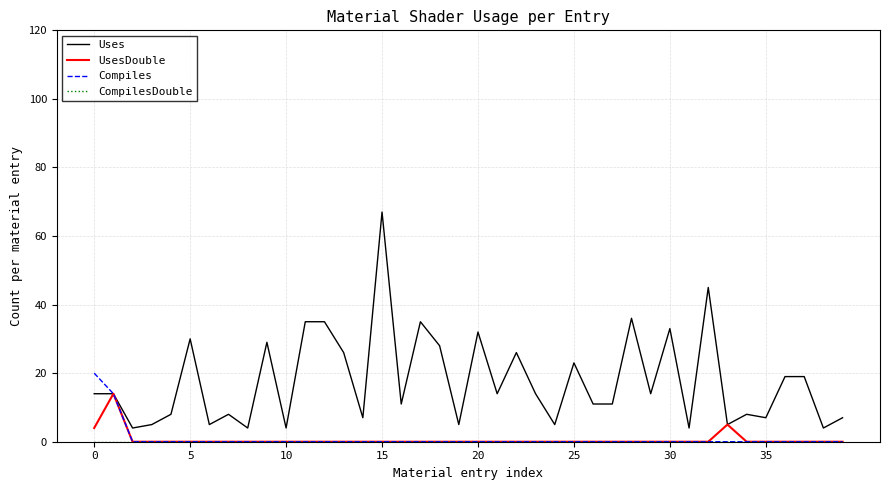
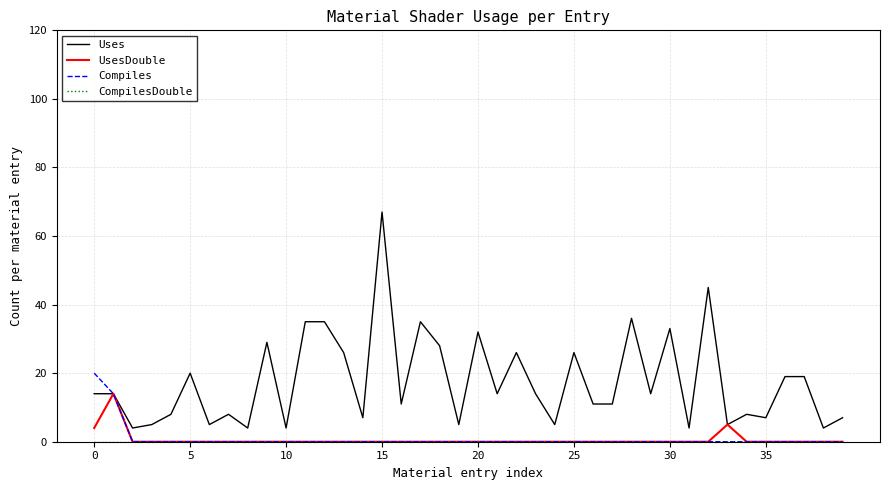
Uses, 5: 30 -> 20
Uses, 25: 23 -> 26
